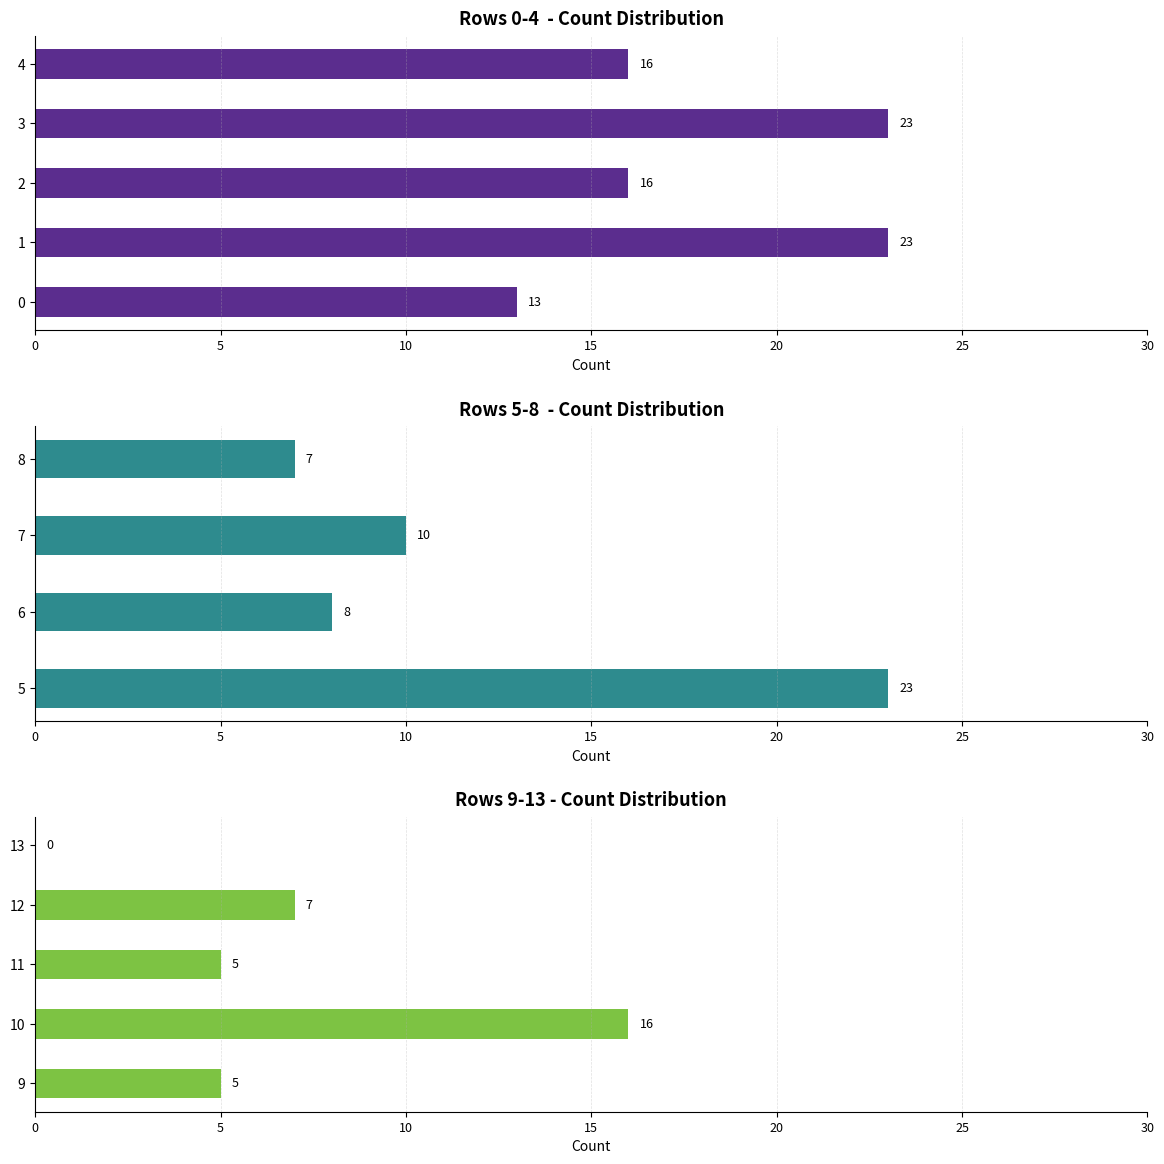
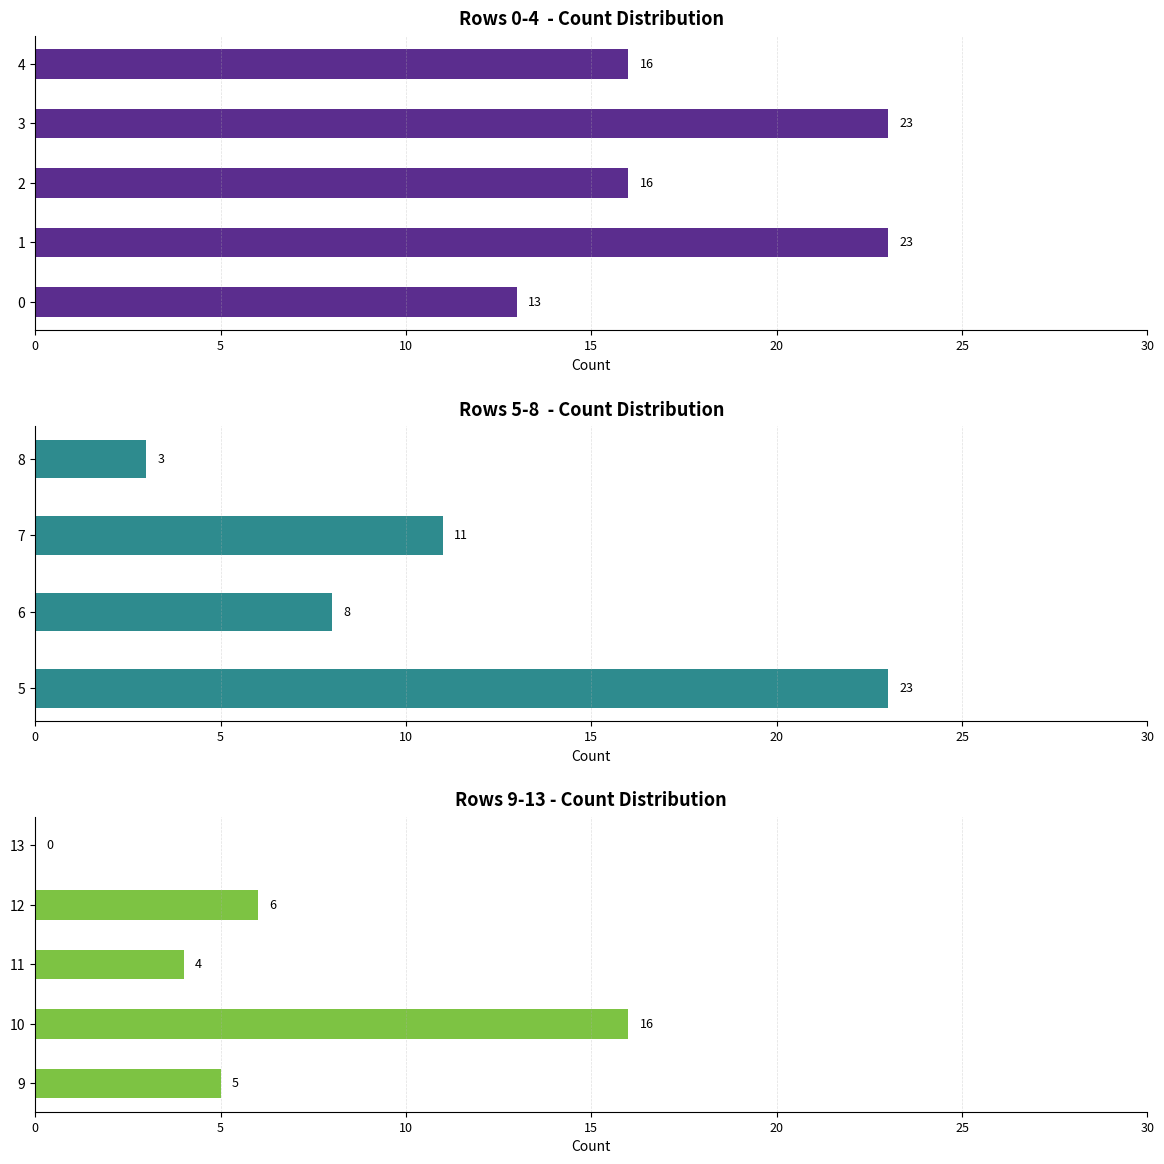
Rows 5-8 - Count Distribution, 8: 7 -> 3
Rows 5-8 - Count Distribution, 7: 10 -> 11
Rows 9-13 - Count Distribution, 12: 7 -> 6
Rows 9-13 - Count Distribution, 11: 5 -> 4
